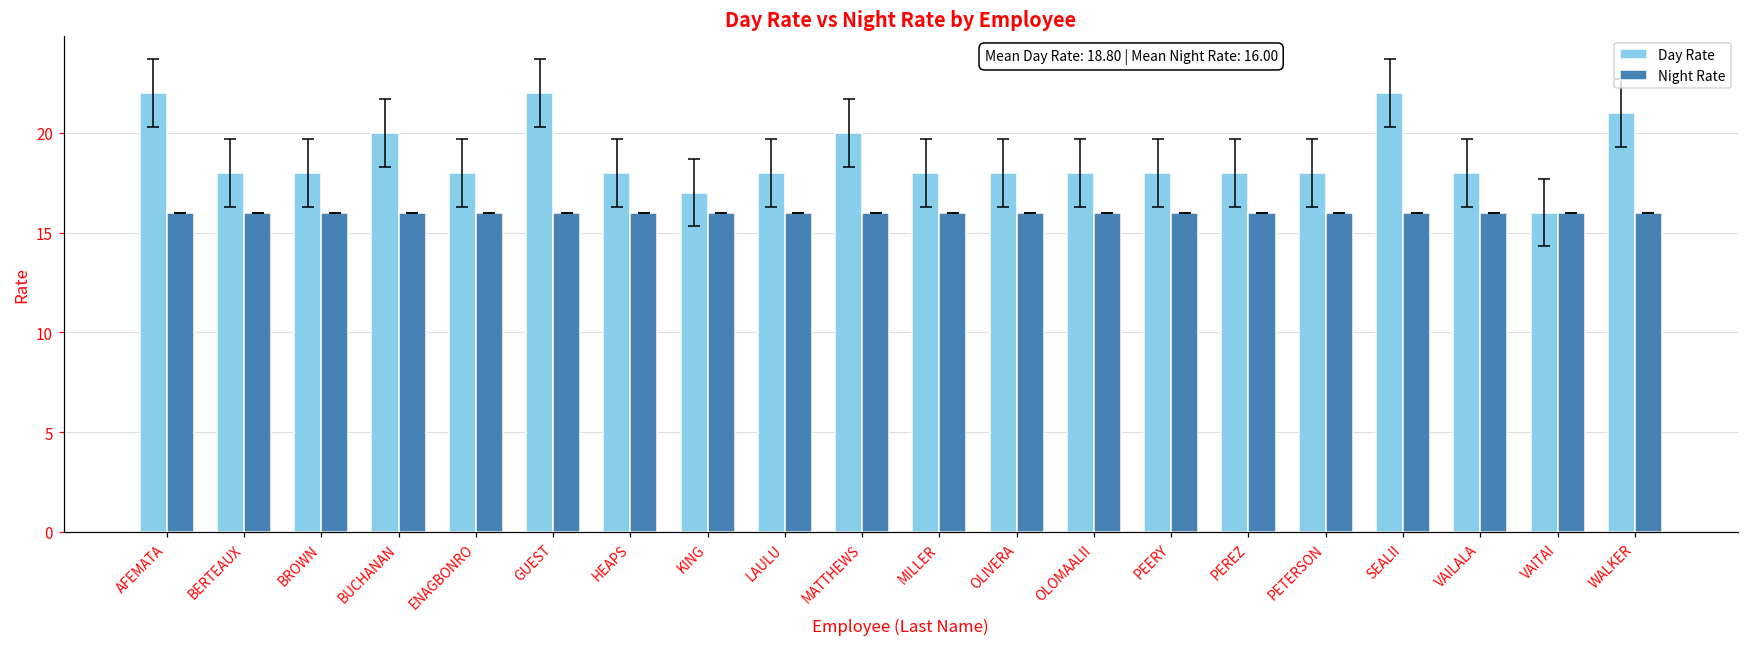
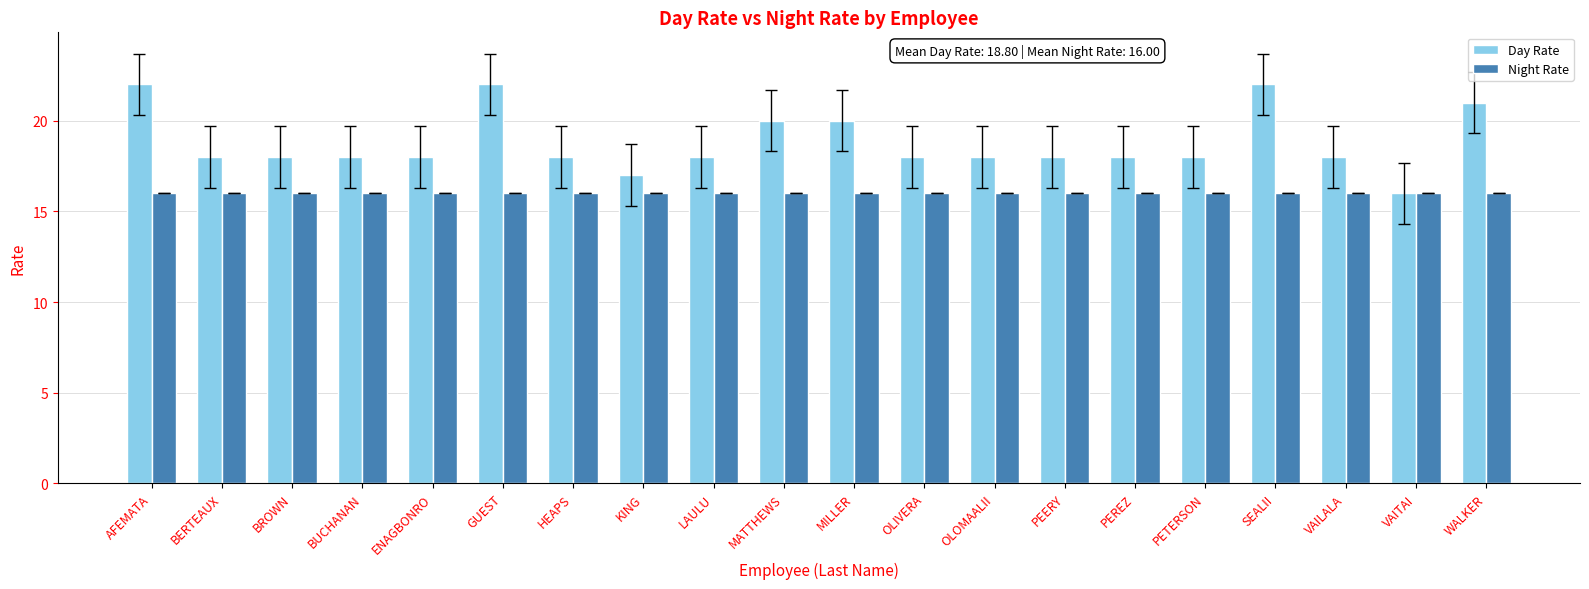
Day Rate, BUCHANAN: 20 -> 18
Day Rate, MILLER: 18 -> 20
